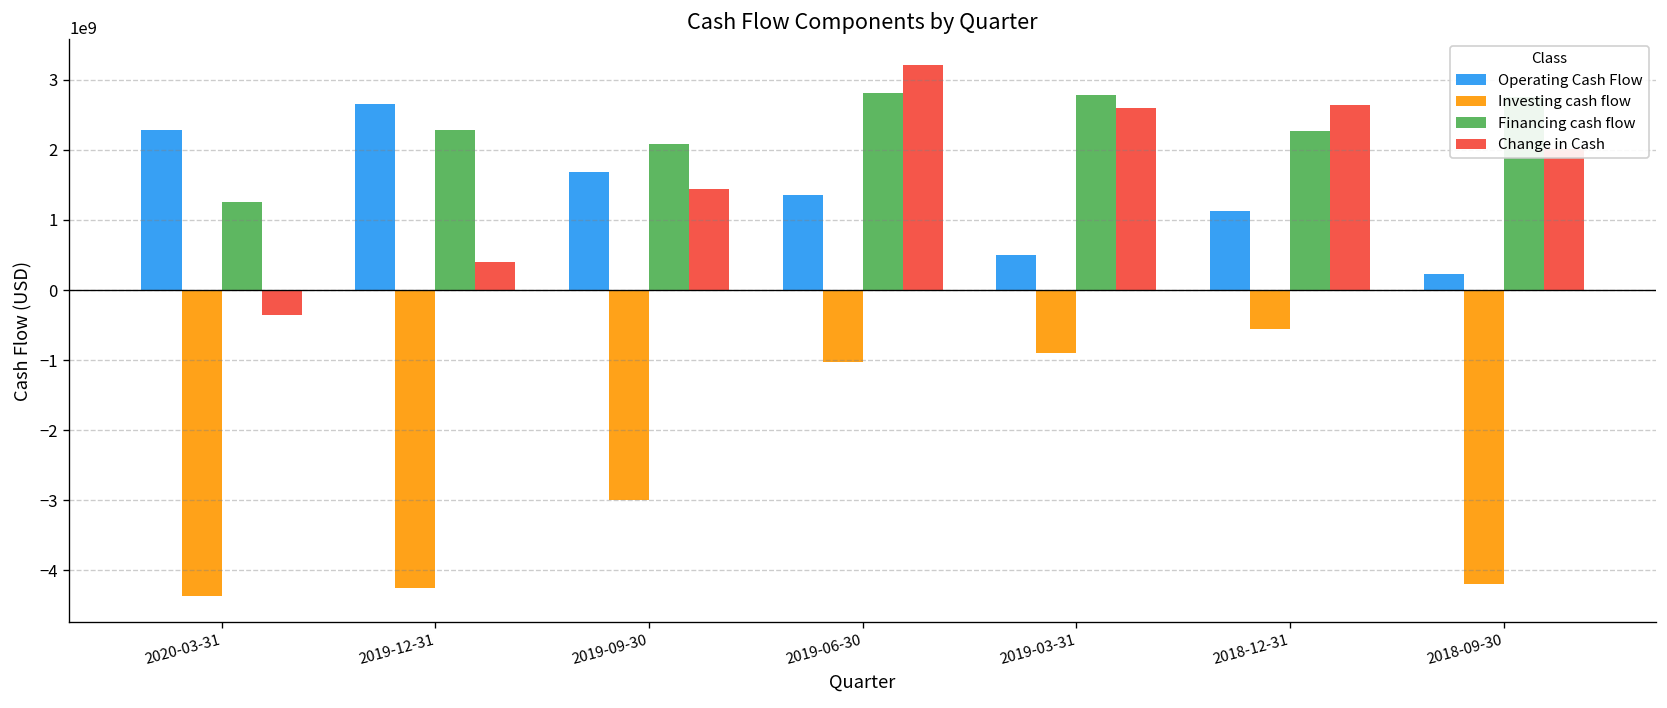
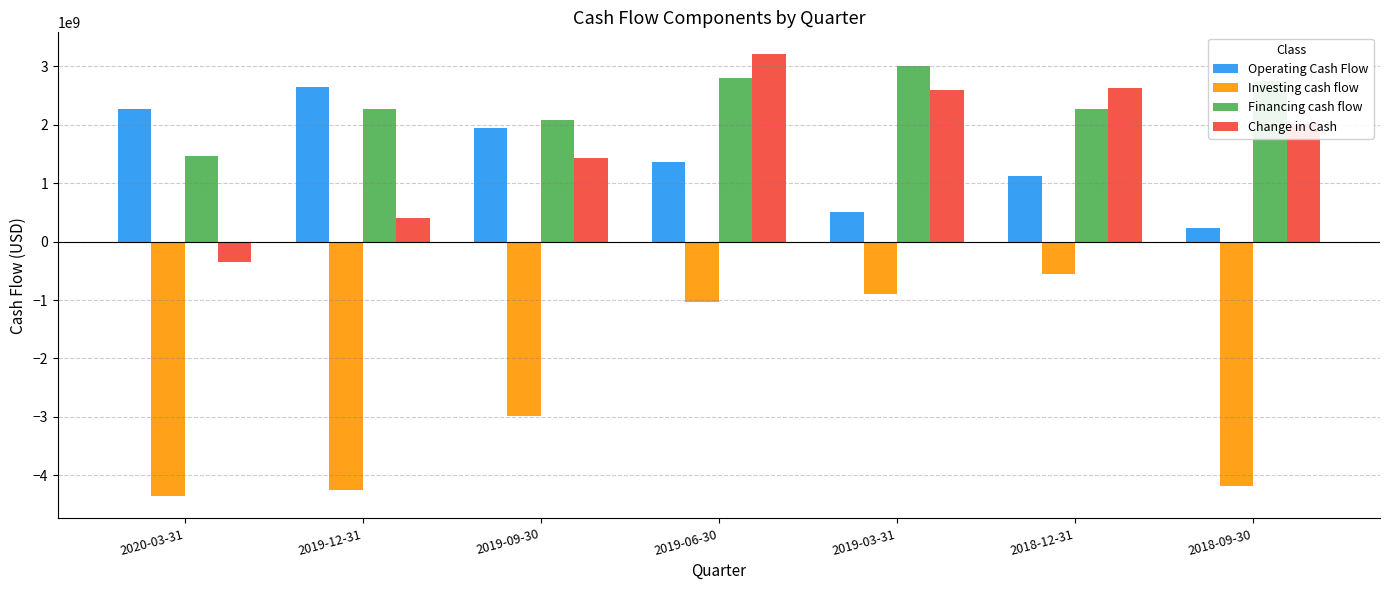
Financing cash flow, 2020-03-31: 1300000000 -> 1500000000
Operating Cash Flow, 2019-09-30: 1700000000 -> 2000000000
Financing cash flow, 2019-03-31: 2800000000 -> 3000000000
